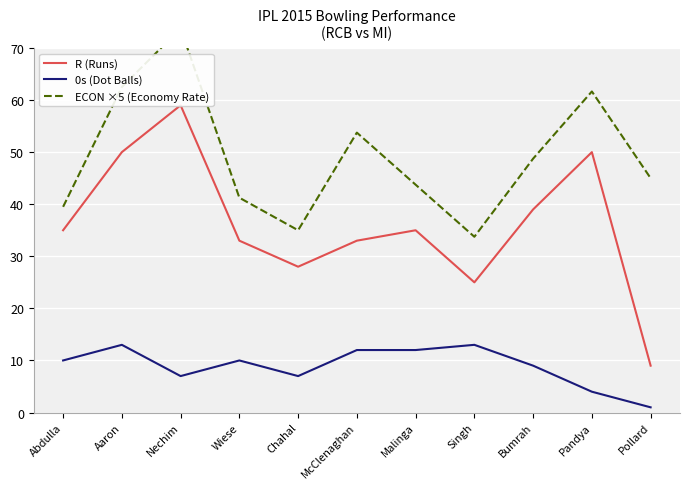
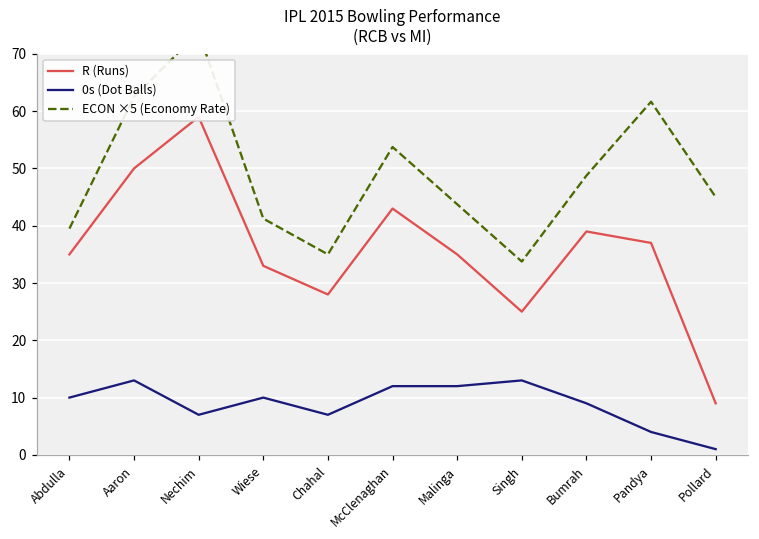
R (Runs), McClenaghan: 33 -> 43
R (Runs), Pandya: 50 -> 37
